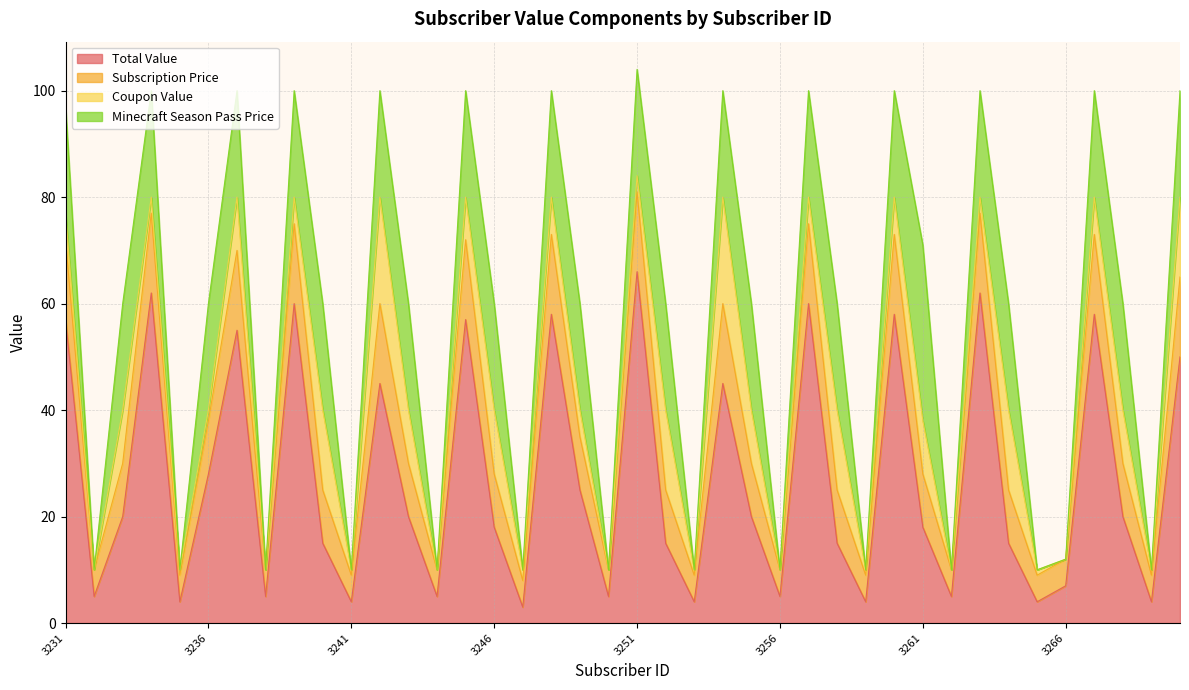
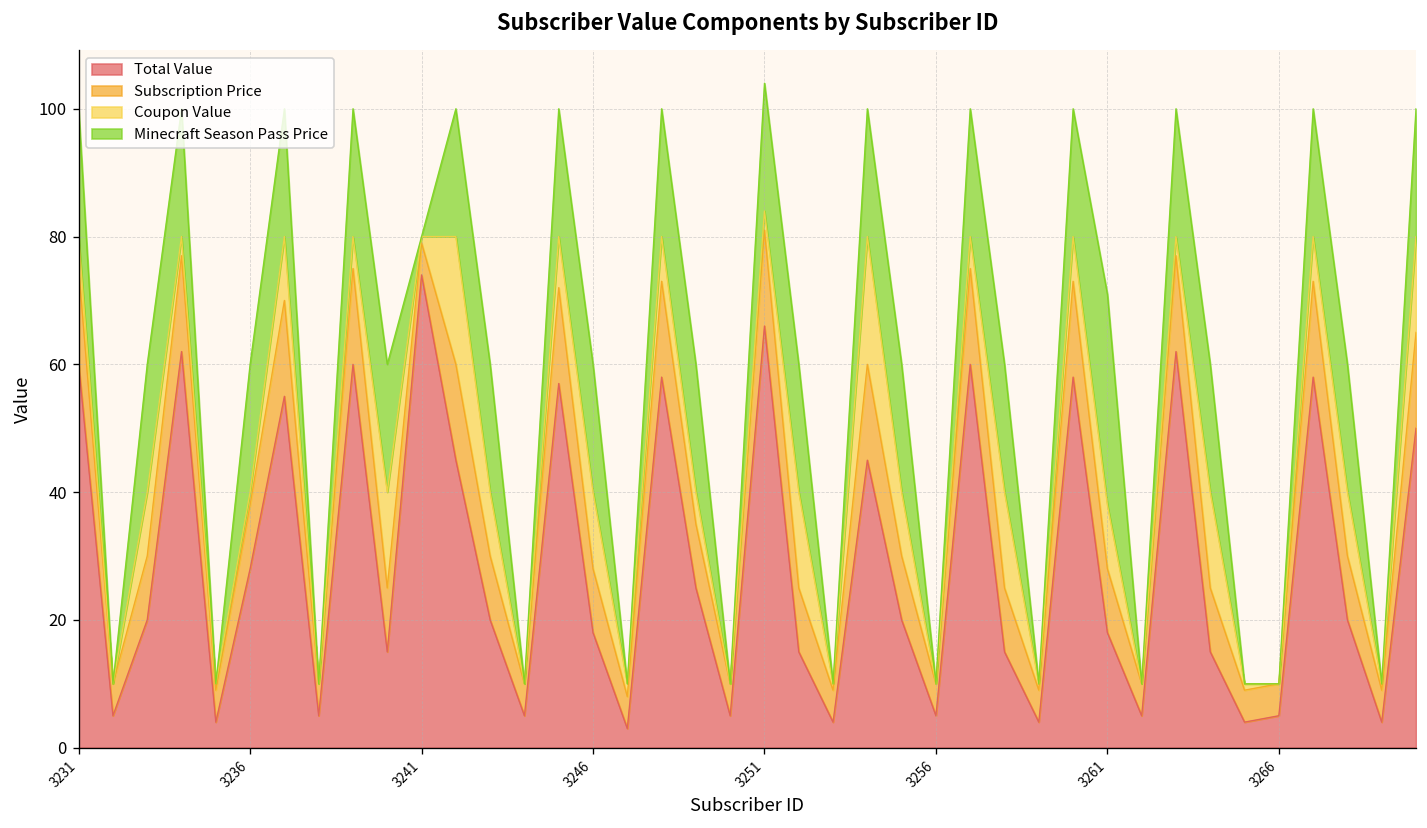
Total Value, 3231: 57 -> 60
Total Value, 3241: 4 -> 74
Total Value, 3266: 7 -> 5
